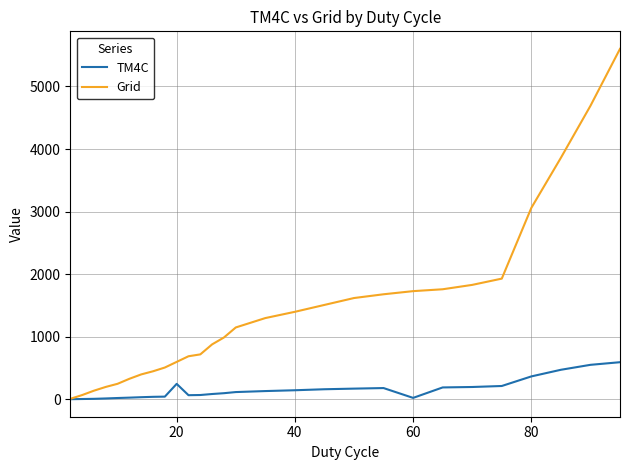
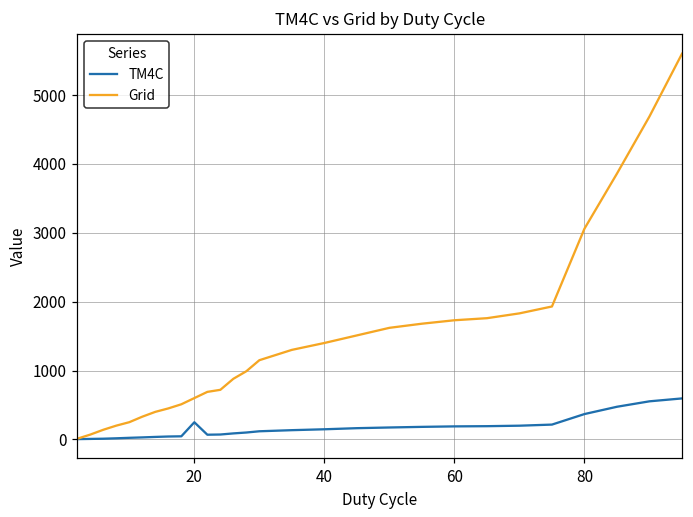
TM4C, 60: 0 -> 200
